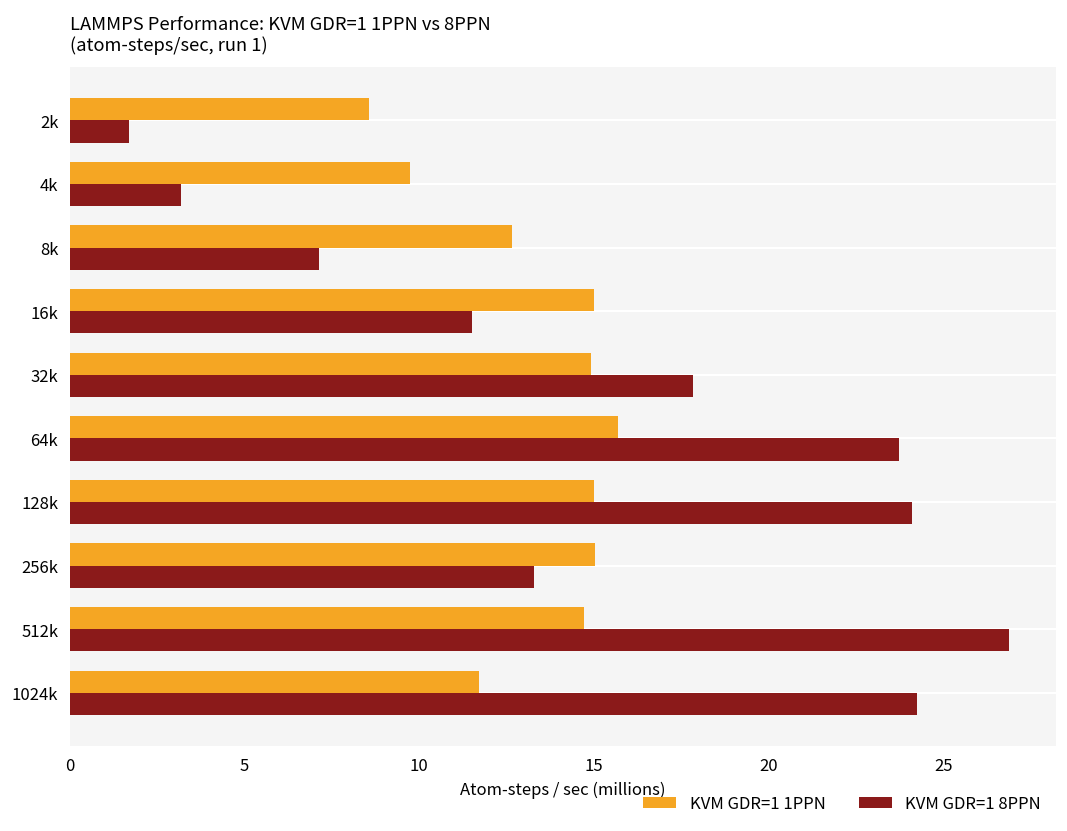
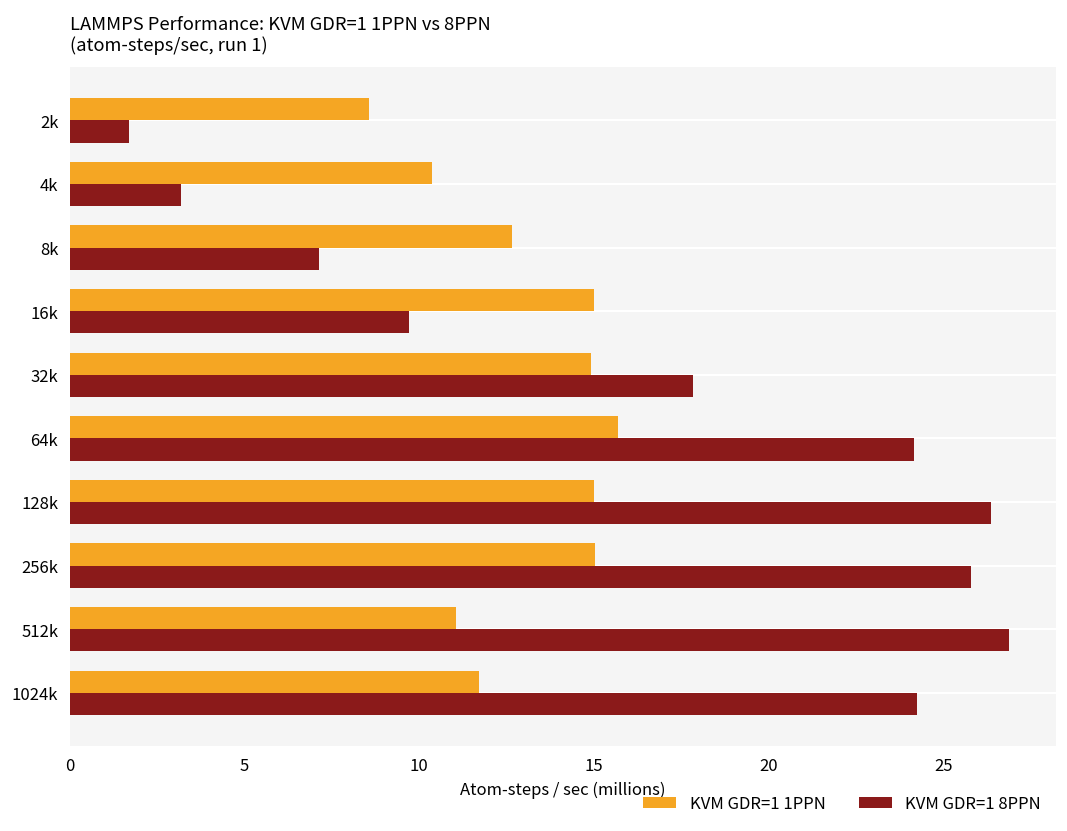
KVM GDR=1 1PPN, 4k: 9.7 -> 10.4
KVM GDR=1 8PPN, 16k: 11.5 -> 9.7
KVM GDR=1 8PPN, 64k: 23.7 -> 24.2
KVM GDR=1 8PPN, 128k: 24.1 -> 26.3
KVM GDR=1 8PPN, 256k: 13.3 -> 25.8
KVM GDR=1 1PPN, 512k: 14.7 -> 11.1
